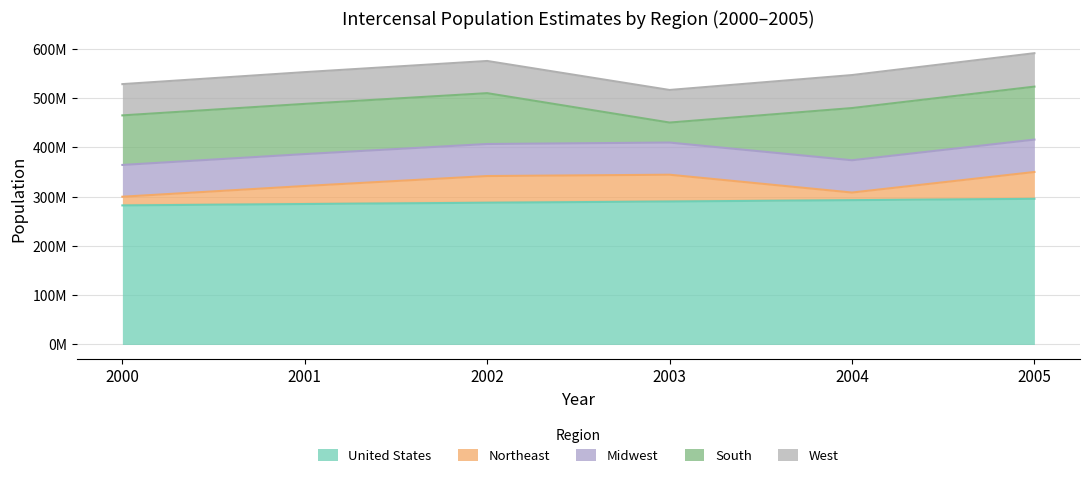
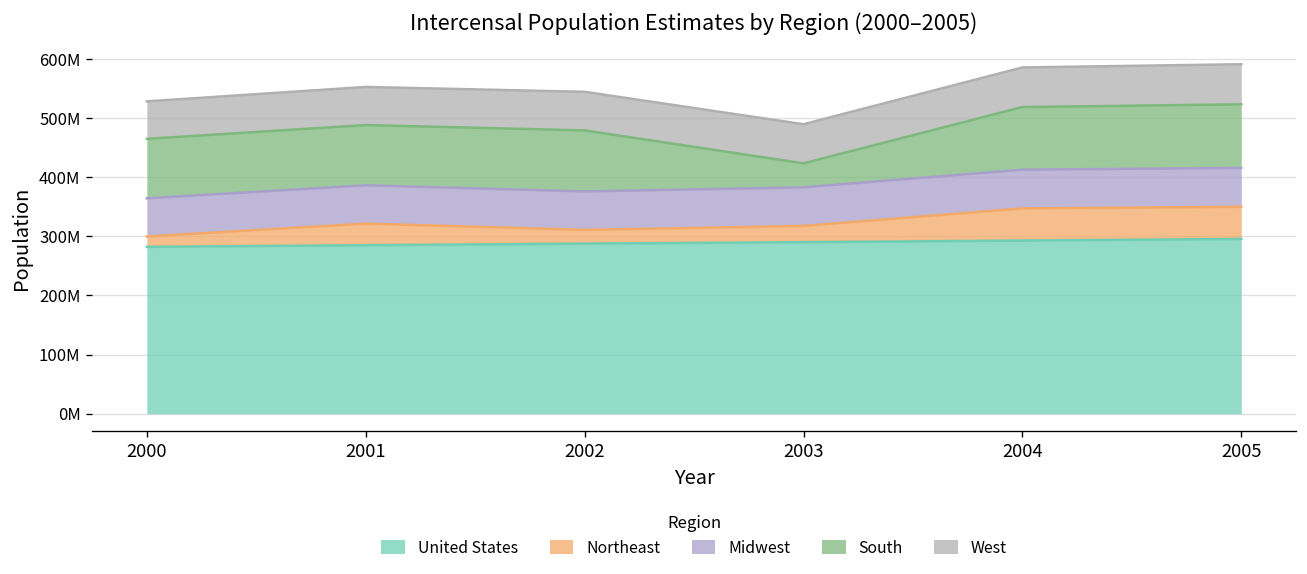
Northeast, 2002: 50000000 -> 20000000
Northeast, 2003: 50000000 -> 30000000
Northeast, 2004: 20000000 -> 50000000
